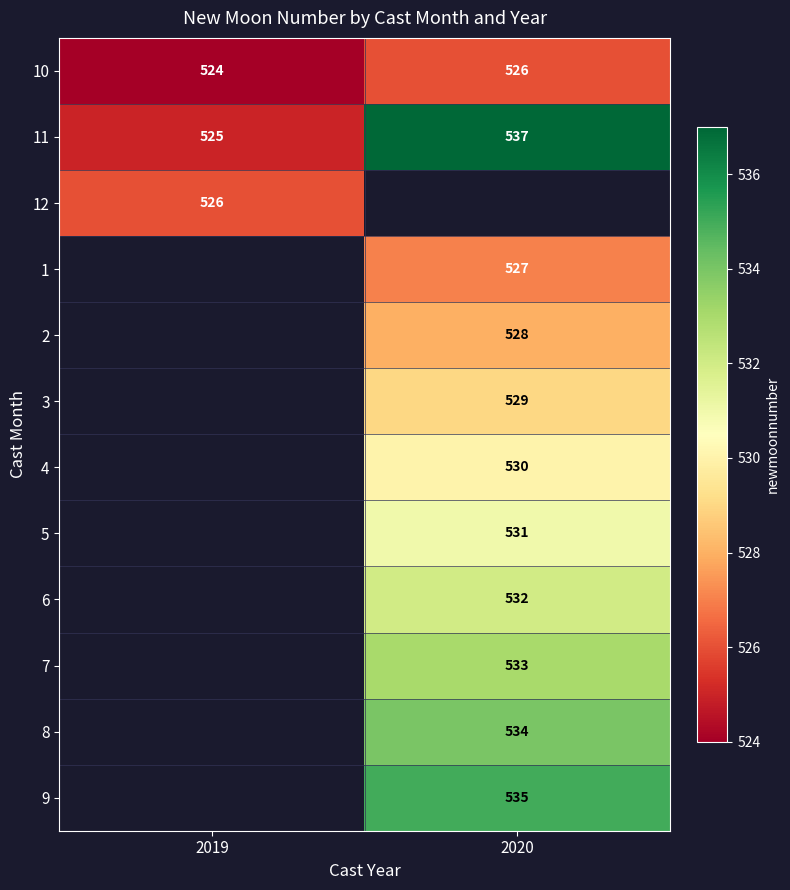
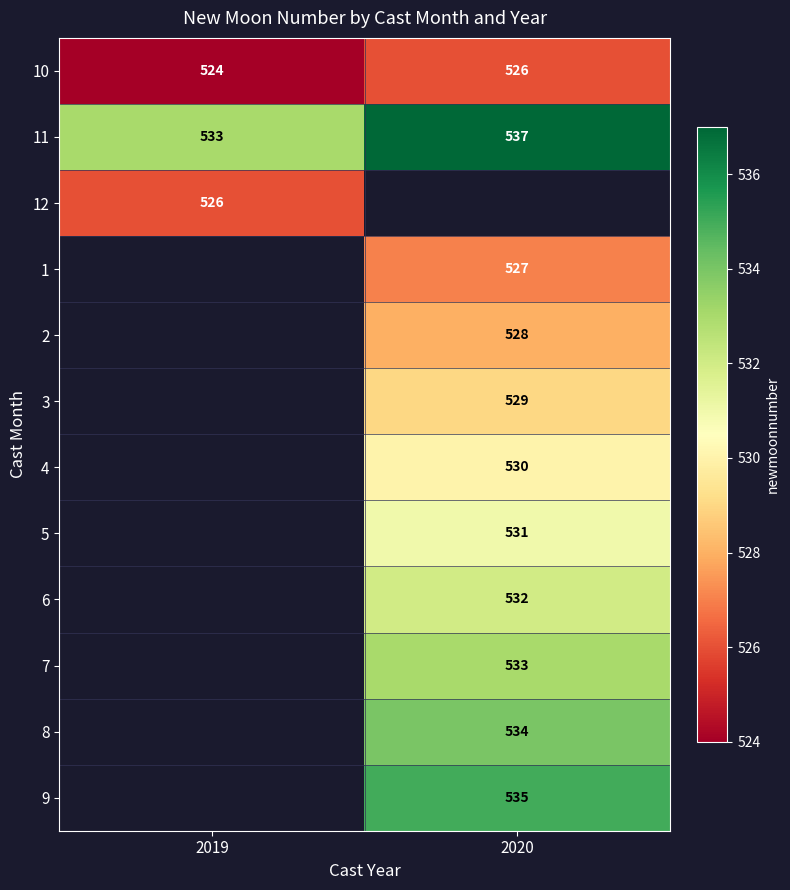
11, 2019: 525 -> 533
